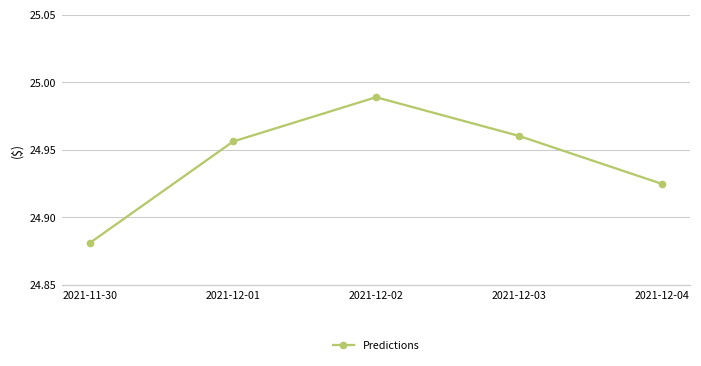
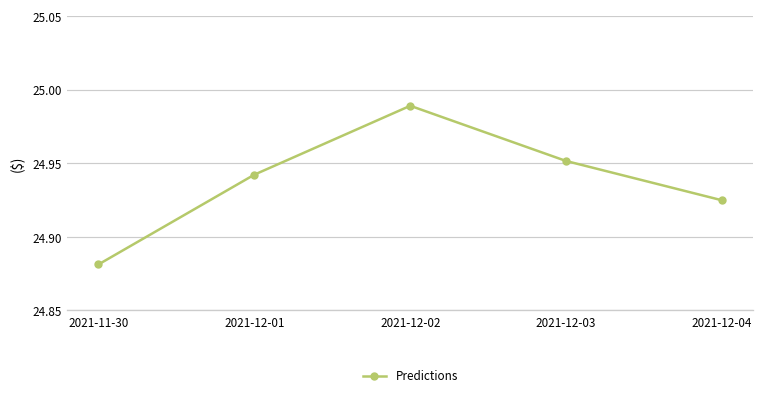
2021-12-01: 24.956 -> 24.942
2021-12-03: 24.960 -> 24.951
